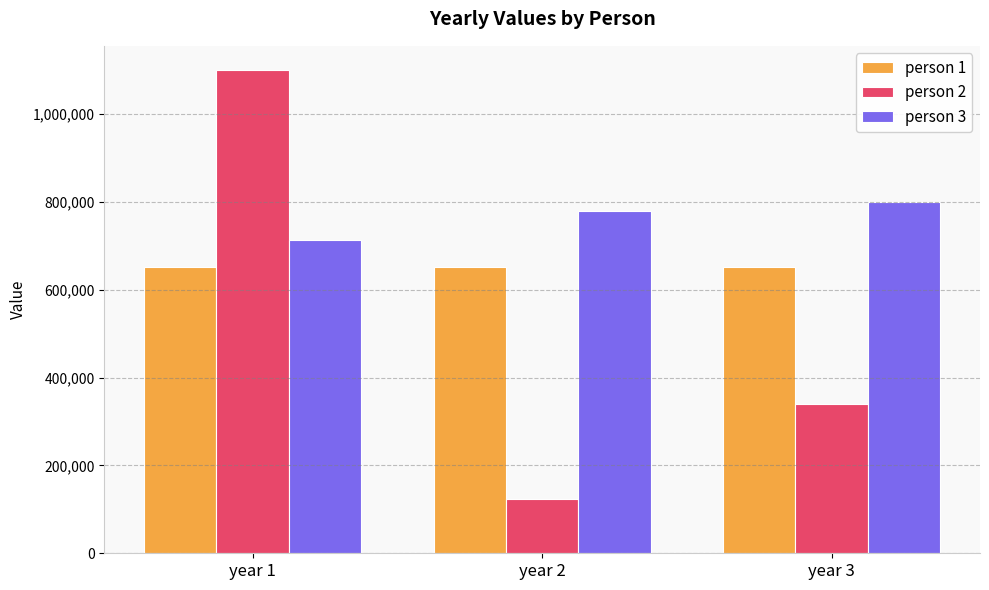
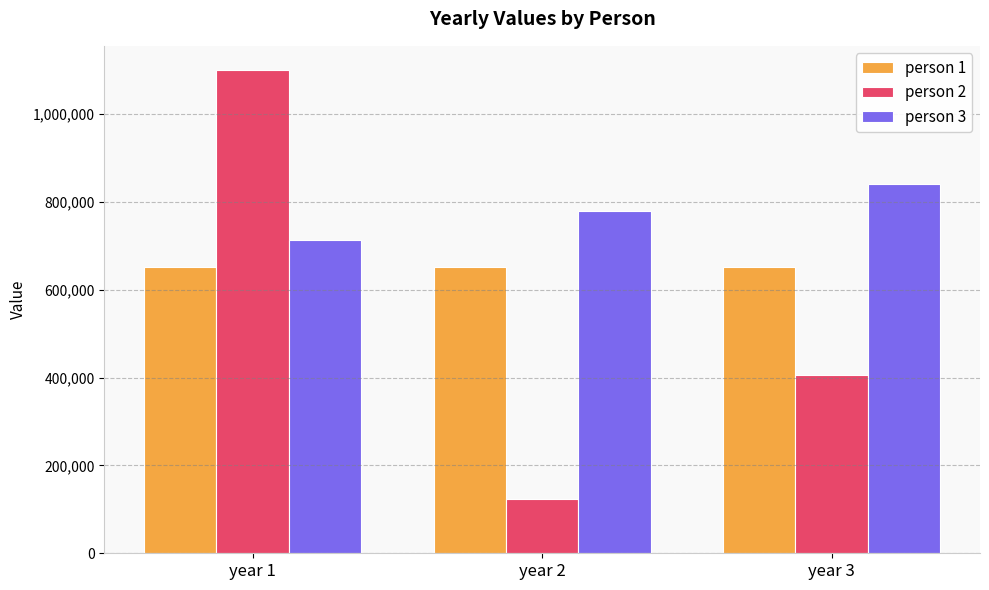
person 2, year 3: 340,000 -> 410,000
person 3, year 3: 800,000 -> 840,000
